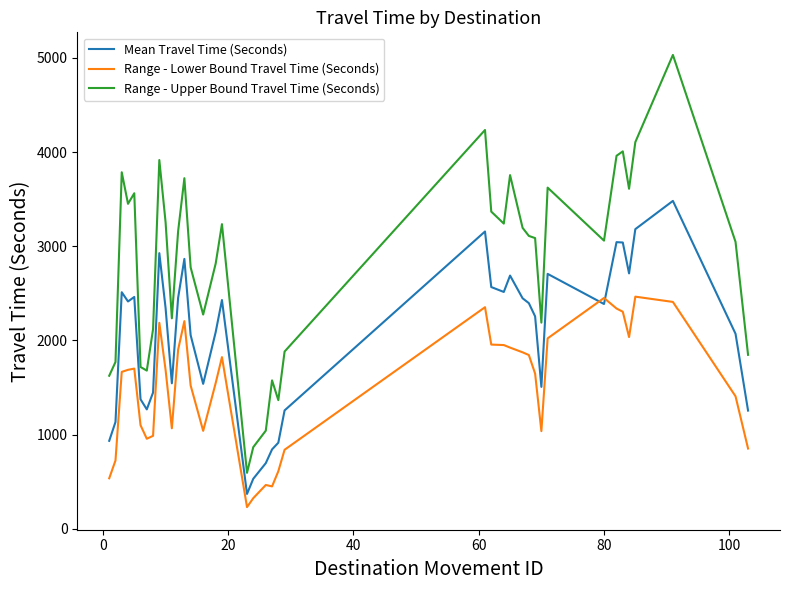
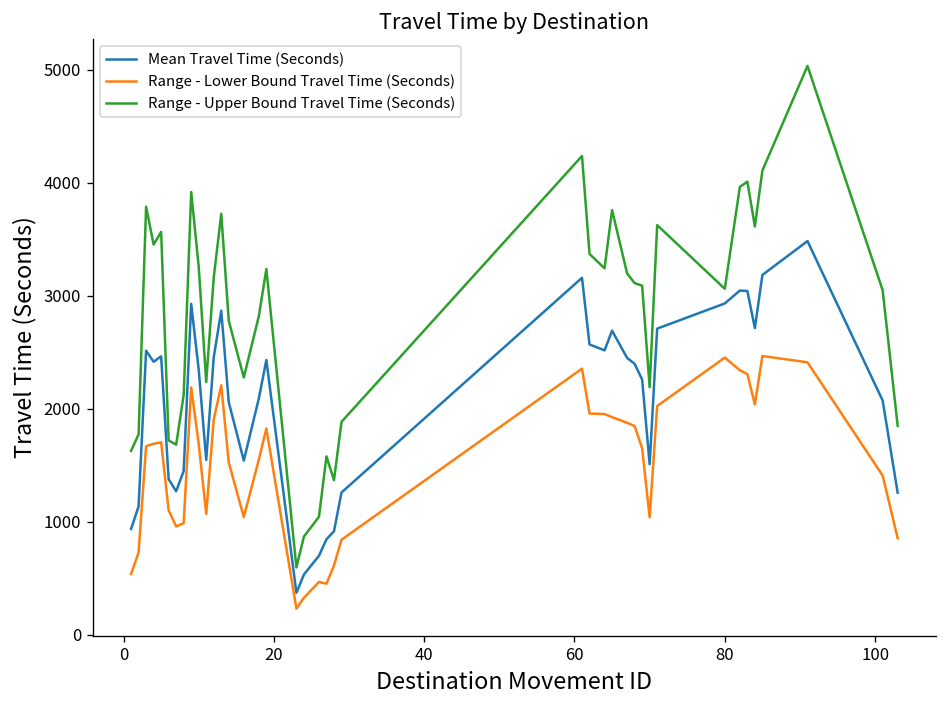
Mean Travel Time (Seconds), 80: 2400 -> 2900
